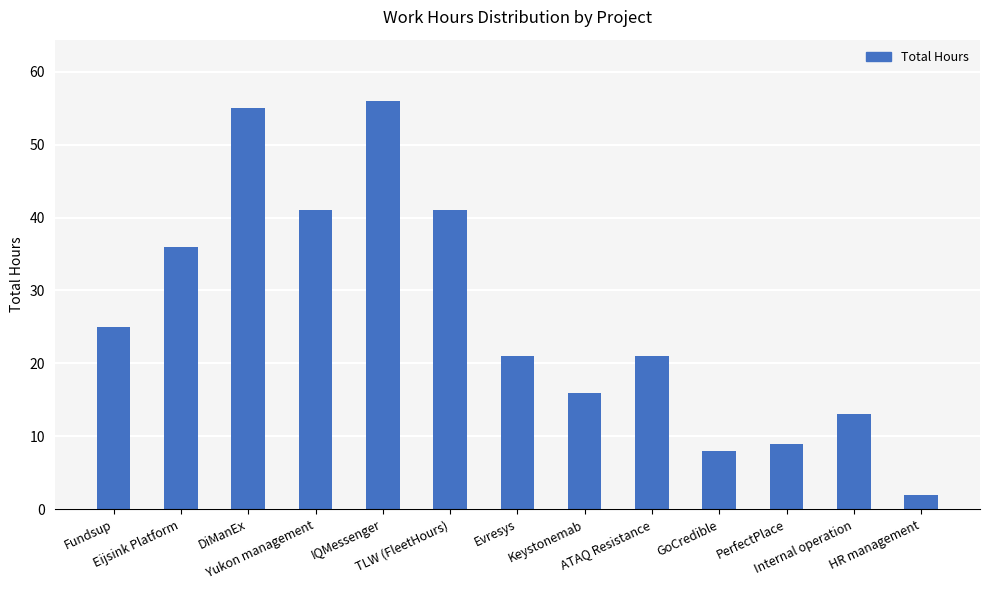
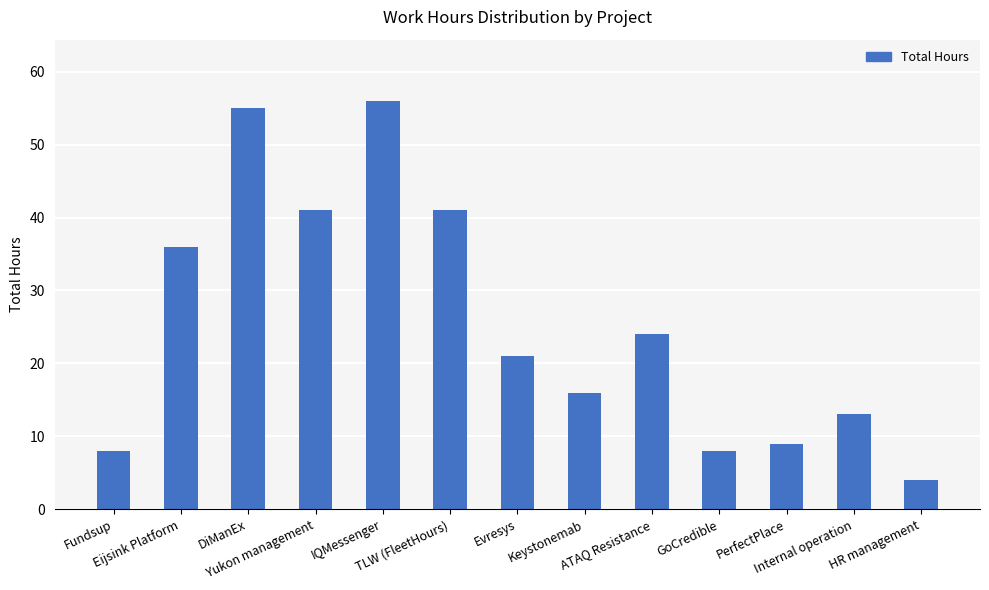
Fundsup: 25 -> 8
ATAQ Resistance: 21 -> 24
HR management: 2 -> 4
